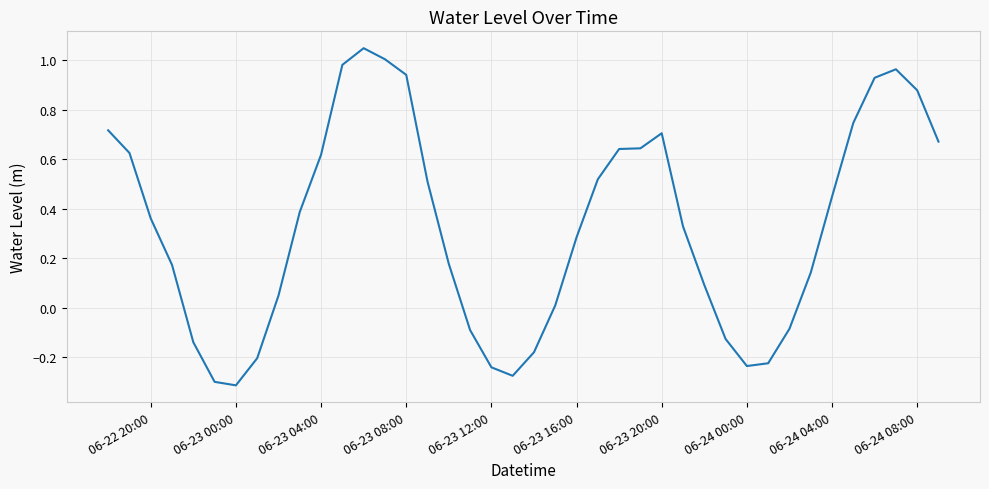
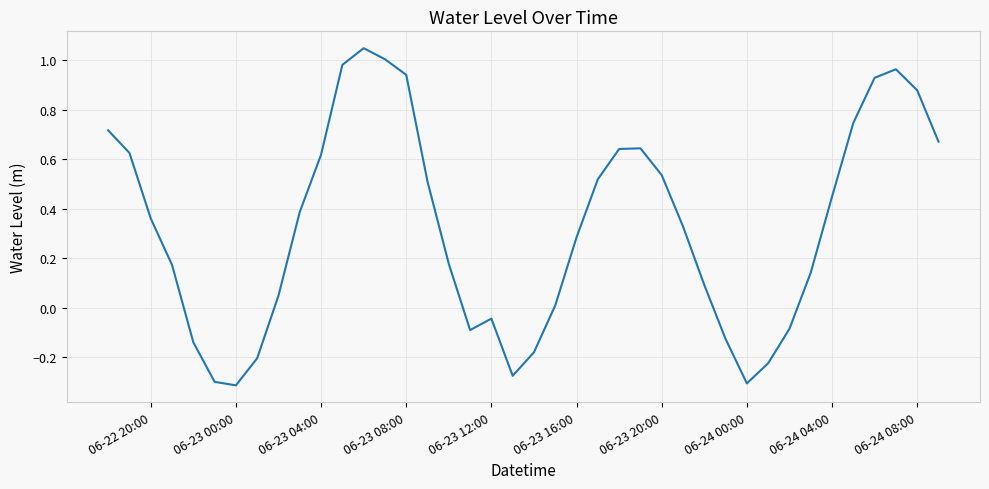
06-23 12:00: -0.24 -> -0.04
06-23 20:00: 0.71 -> 0.54
06-24 00:00: -0.24 -> -0.31
